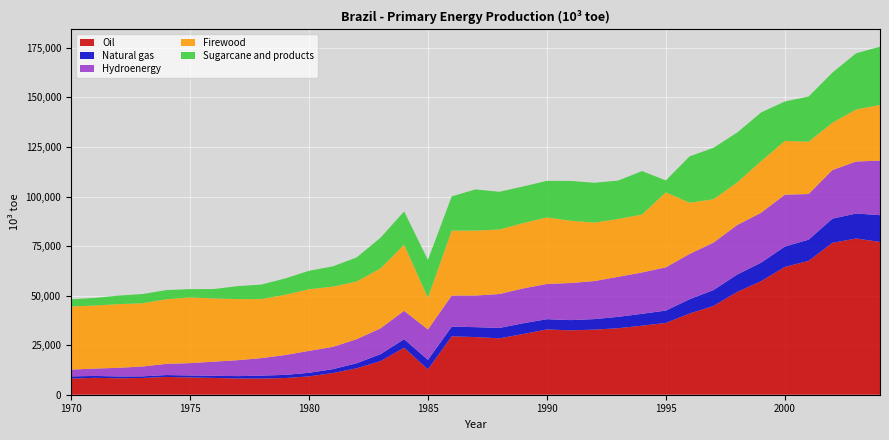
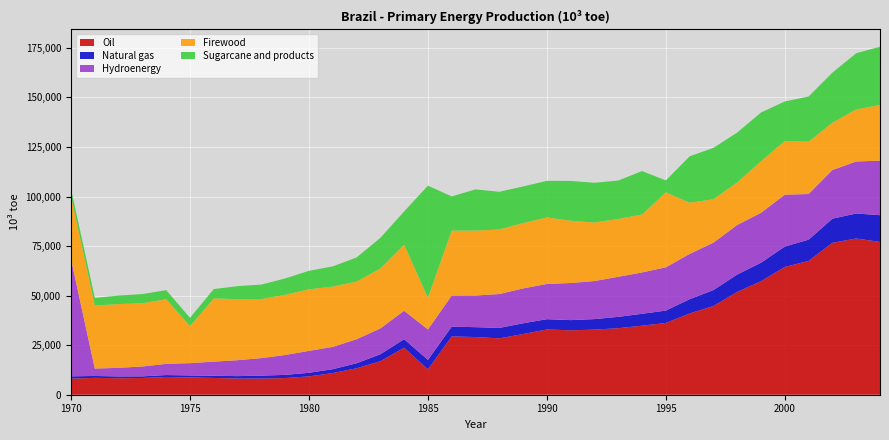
Hydroenergy, 1970: 3,000 -> 59,000
Firewood, 1975: 33,000 -> 19,000
Sugarcane and products, 1985: 19,000 -> 57,000
